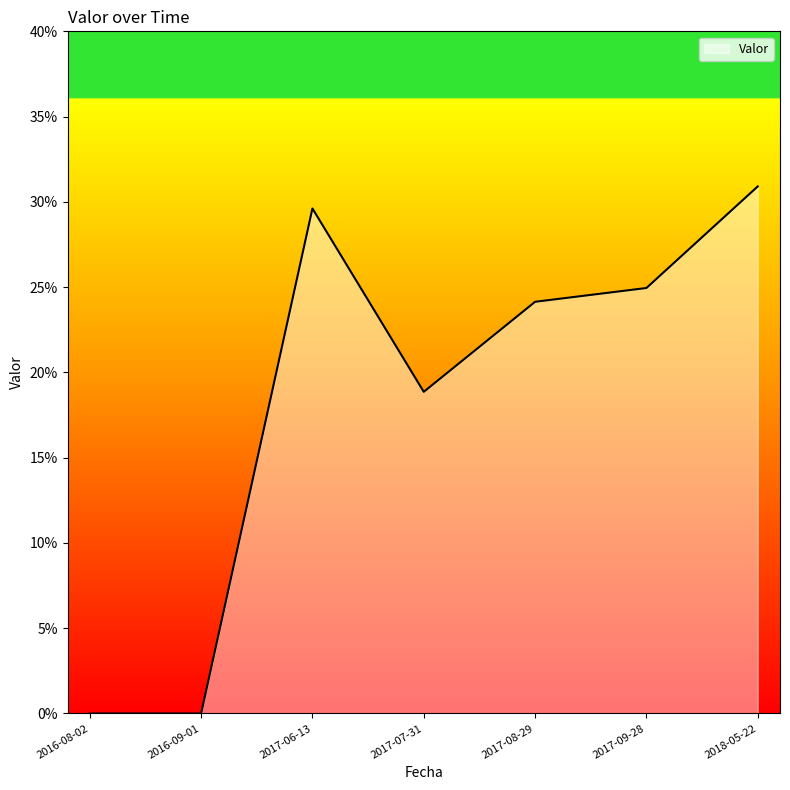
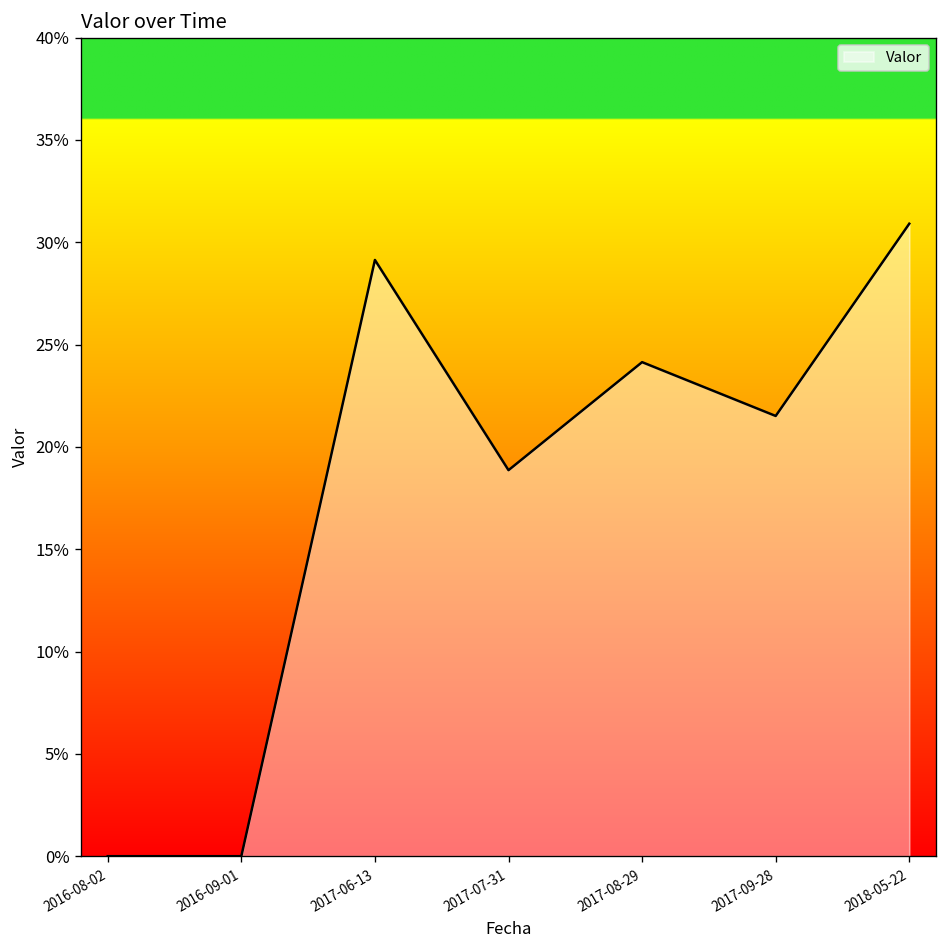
2017-06-13: 29.6% -> 29.1%
2017-09-28: 24.9% -> 21.5%
